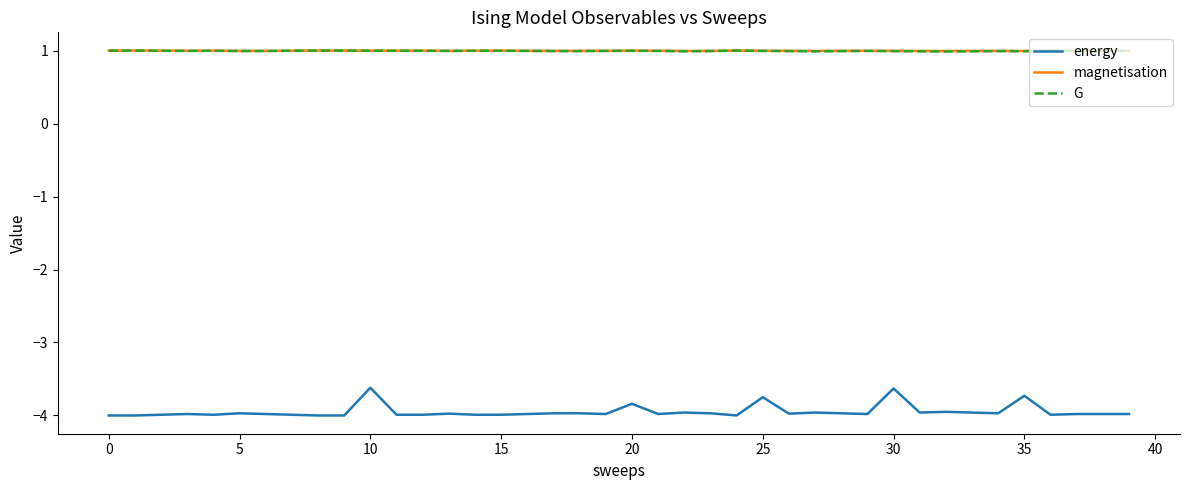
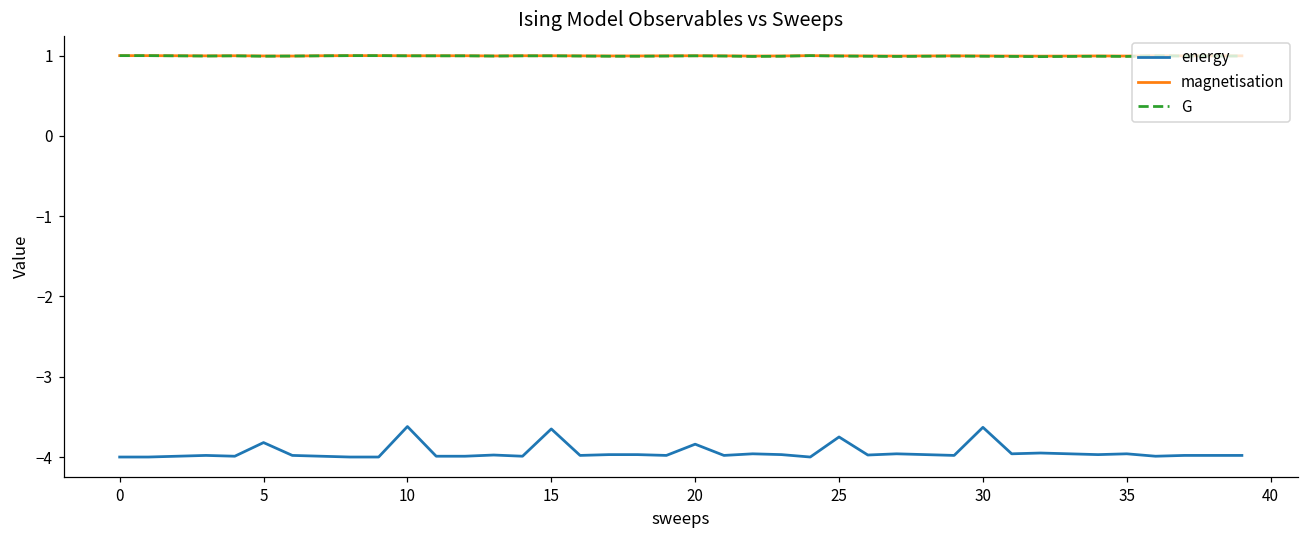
energy, 5: -4.0 -> -3.8
energy, 15: -4.0 -> -3.7
energy, 35: -3.7 -> -4.0
